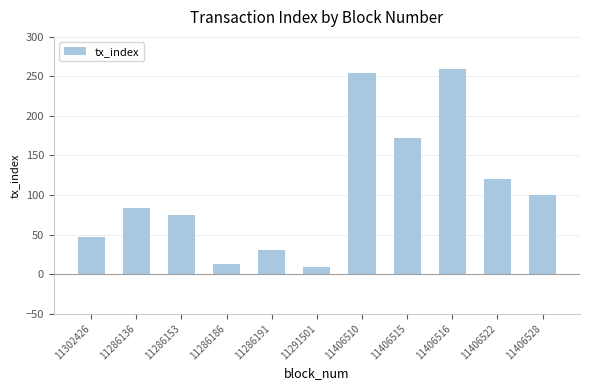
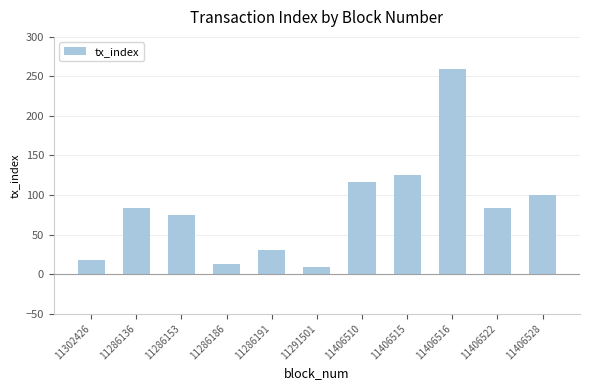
11302426: 50 -> 20
11406510: 250 -> 120
11406515: 170 -> 130
11406522: 120 -> 80
